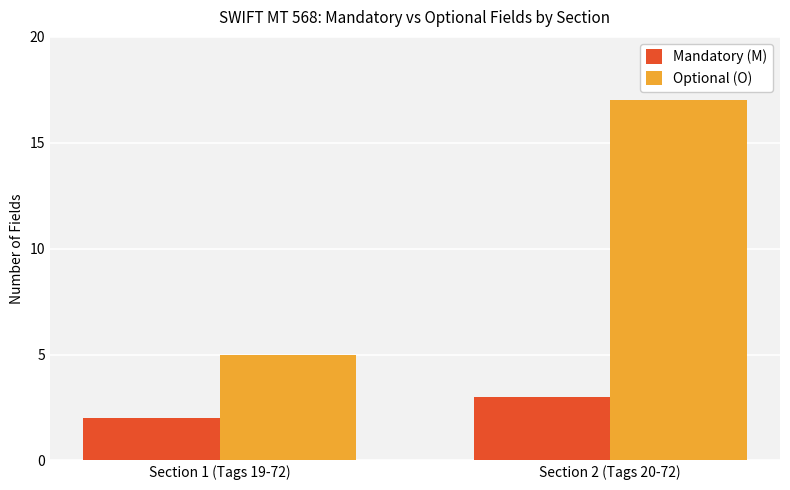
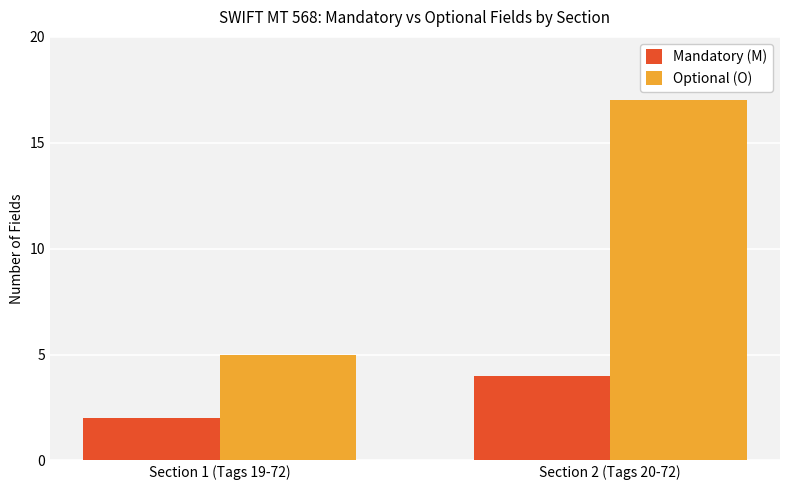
Mandatory (M), Section 2 (Tags 20-72): 3 -> 4
